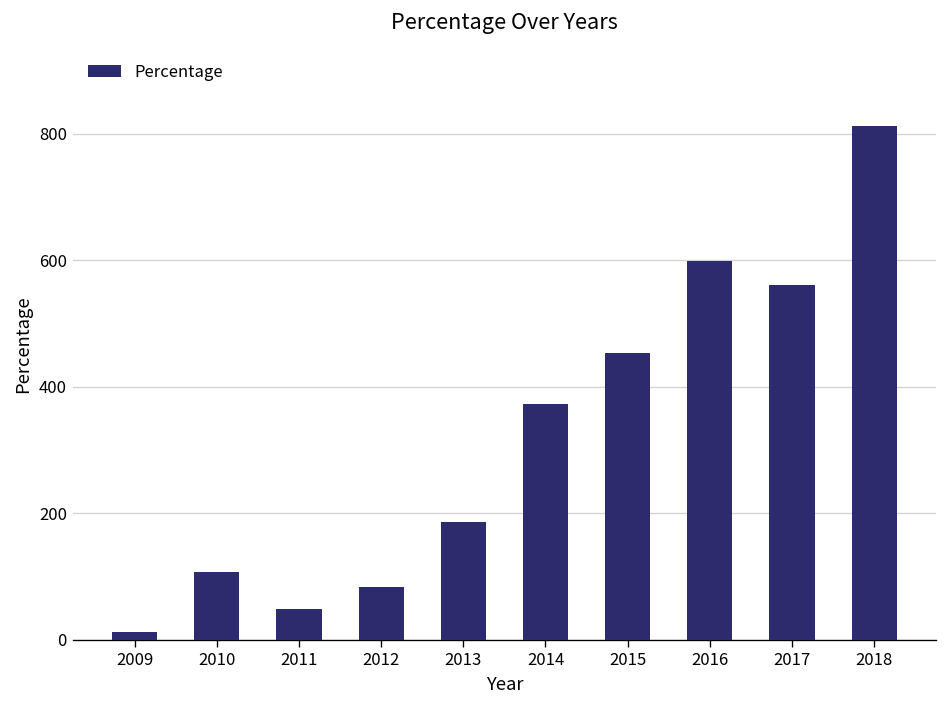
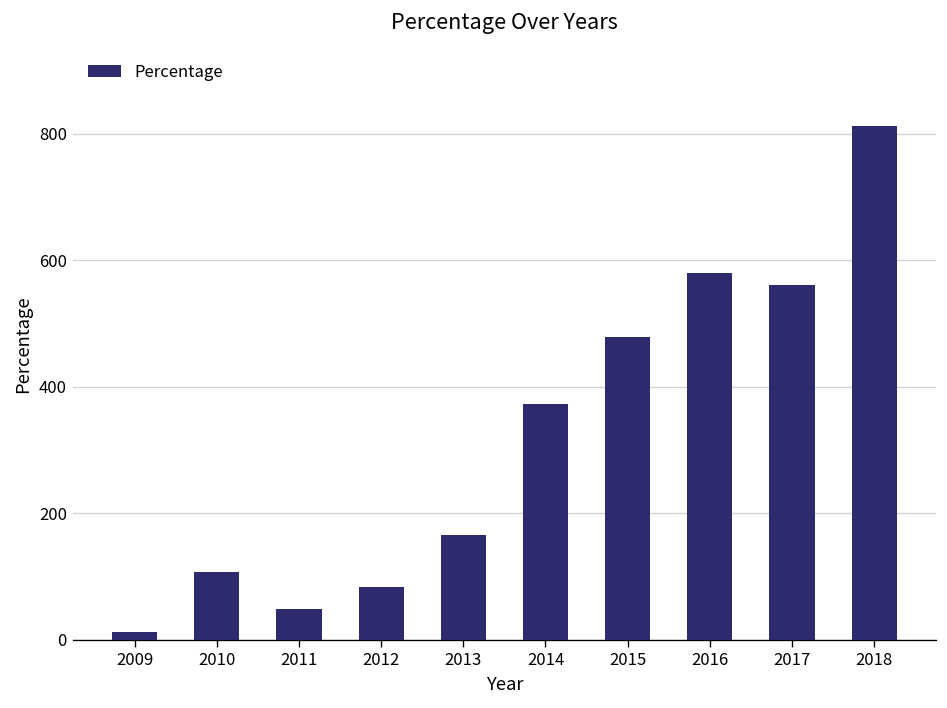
2013: 190 -> 170
2015: 450 -> 480
2016: 600 -> 580
